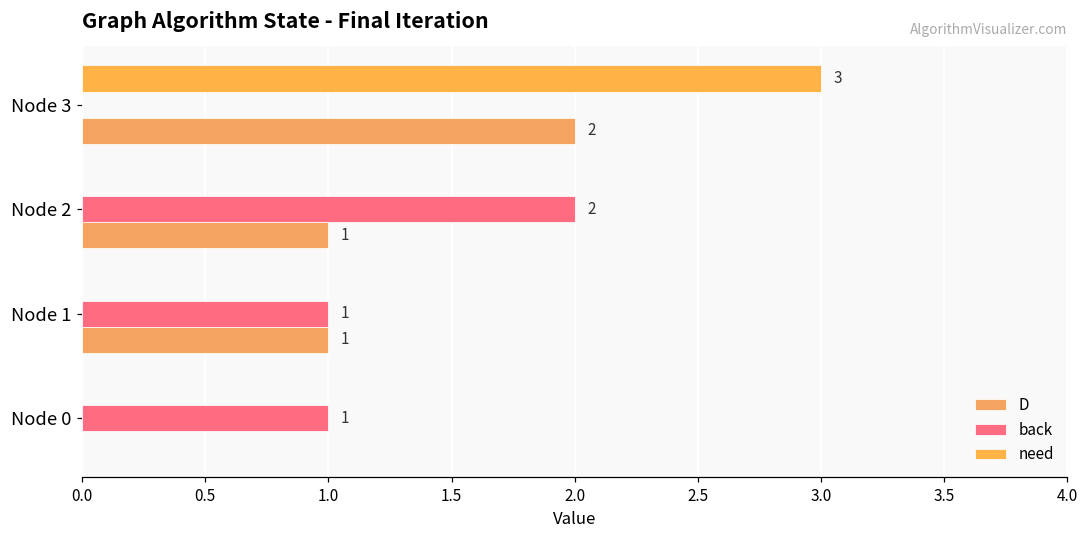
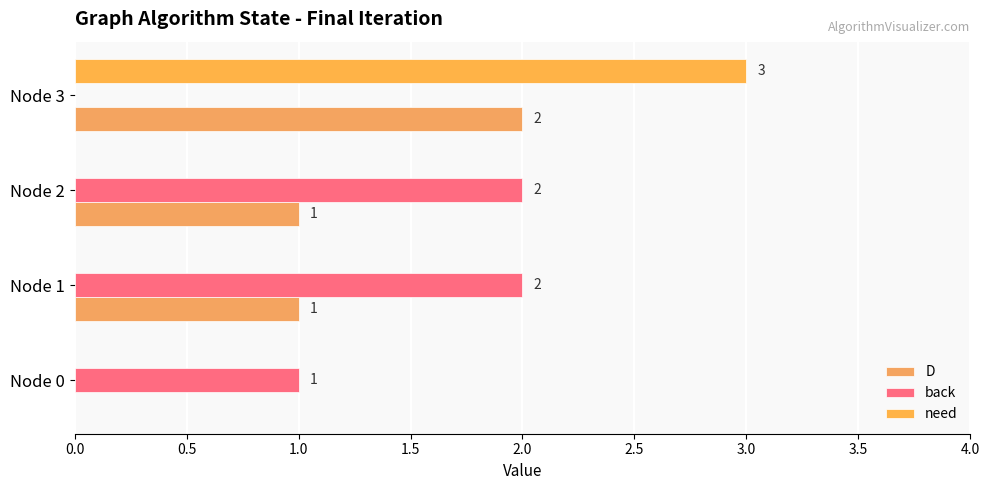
back, Node 1: 1 -> 2
